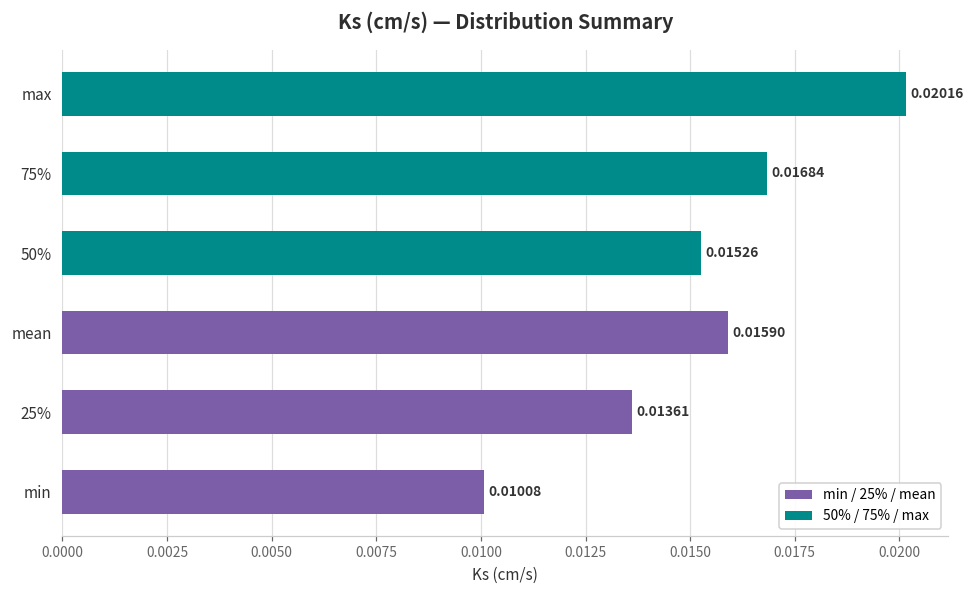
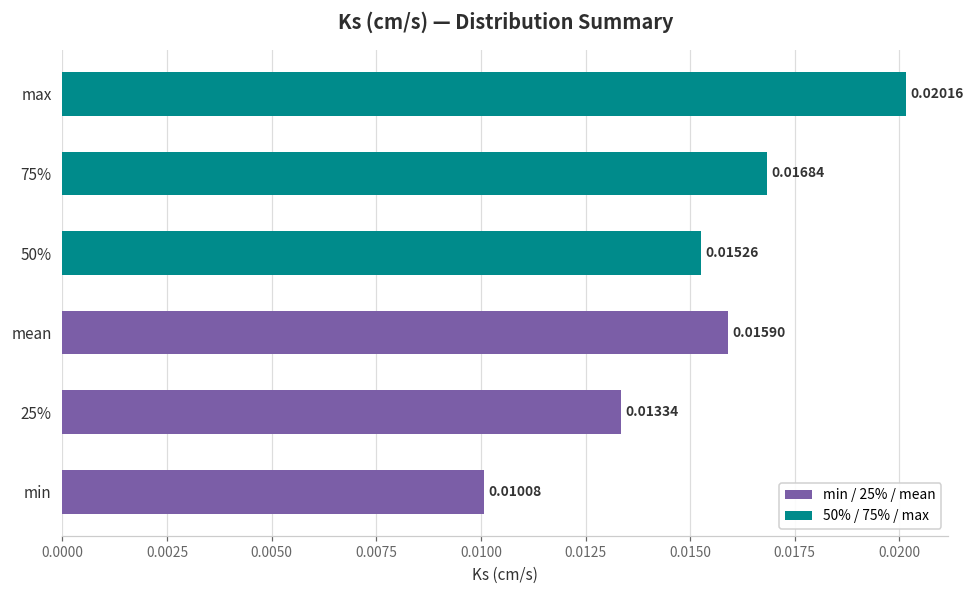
25%: 0.01361 -> 0.01334
